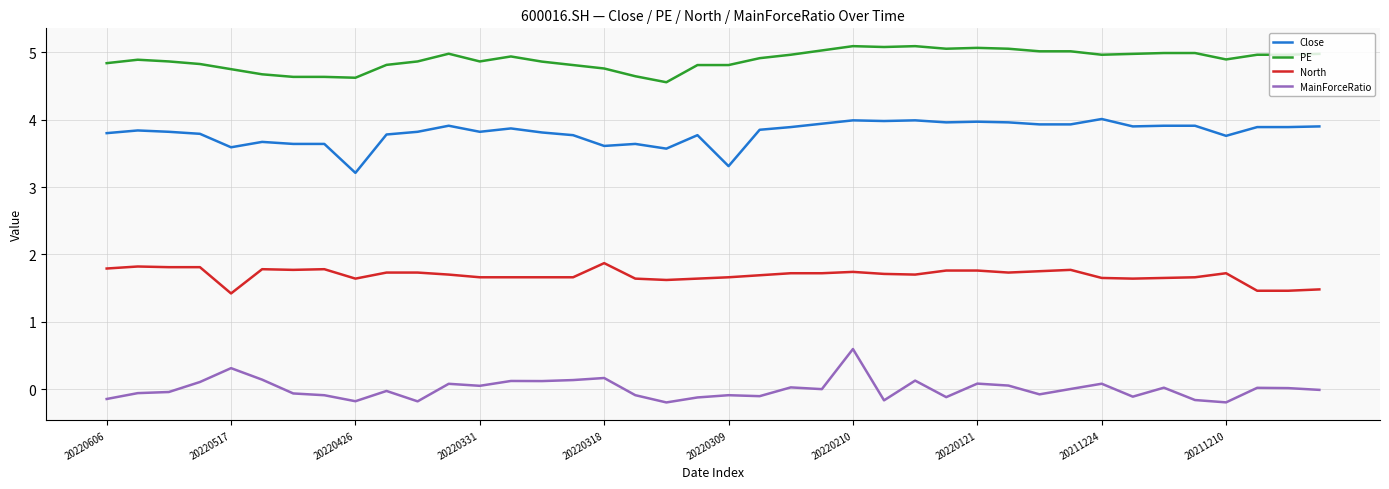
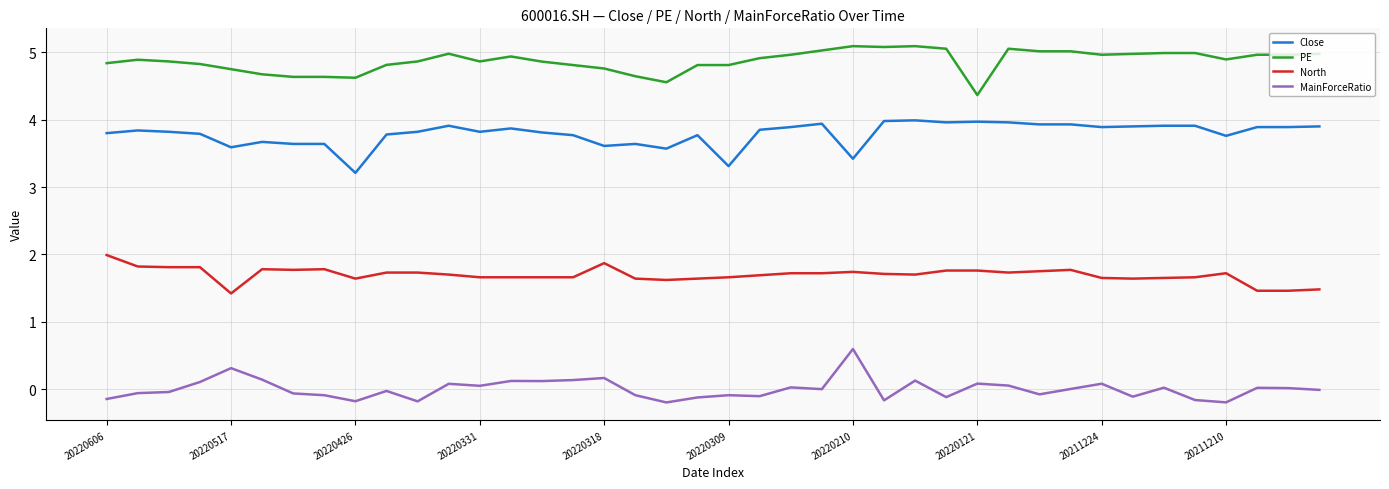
North, 20220606: 1.8 -> 2.0
Close, 20220210: 4.0 -> 3.4
PE, 20220121: 5.1 -> 4.4
Close, 20211224: 4.0 -> 3.9
